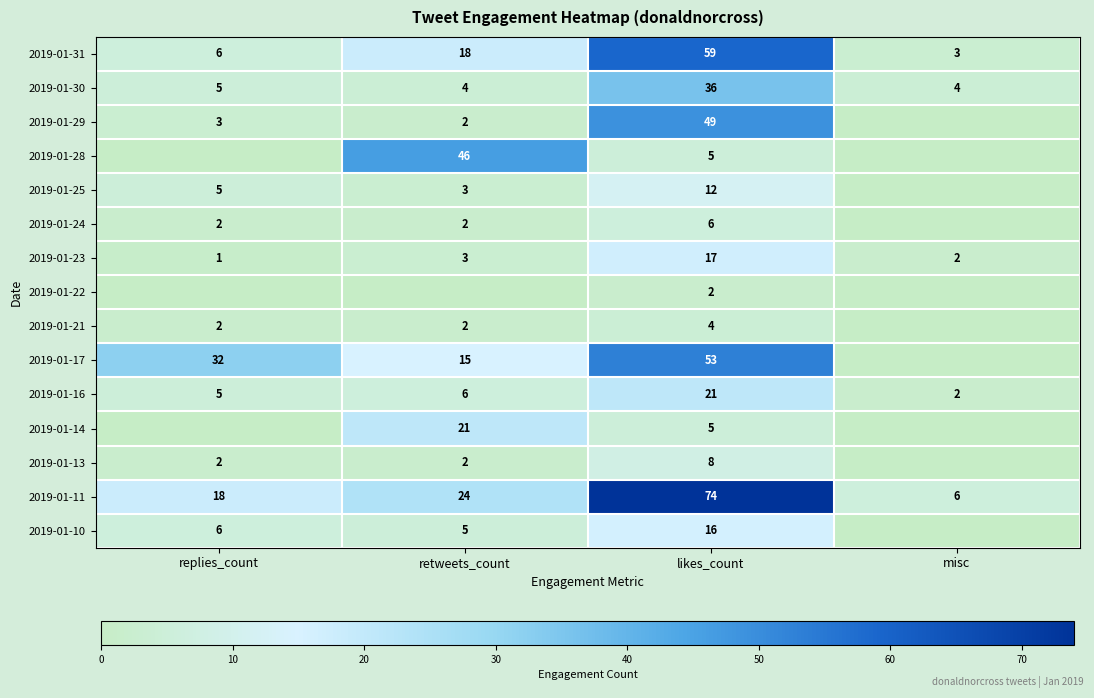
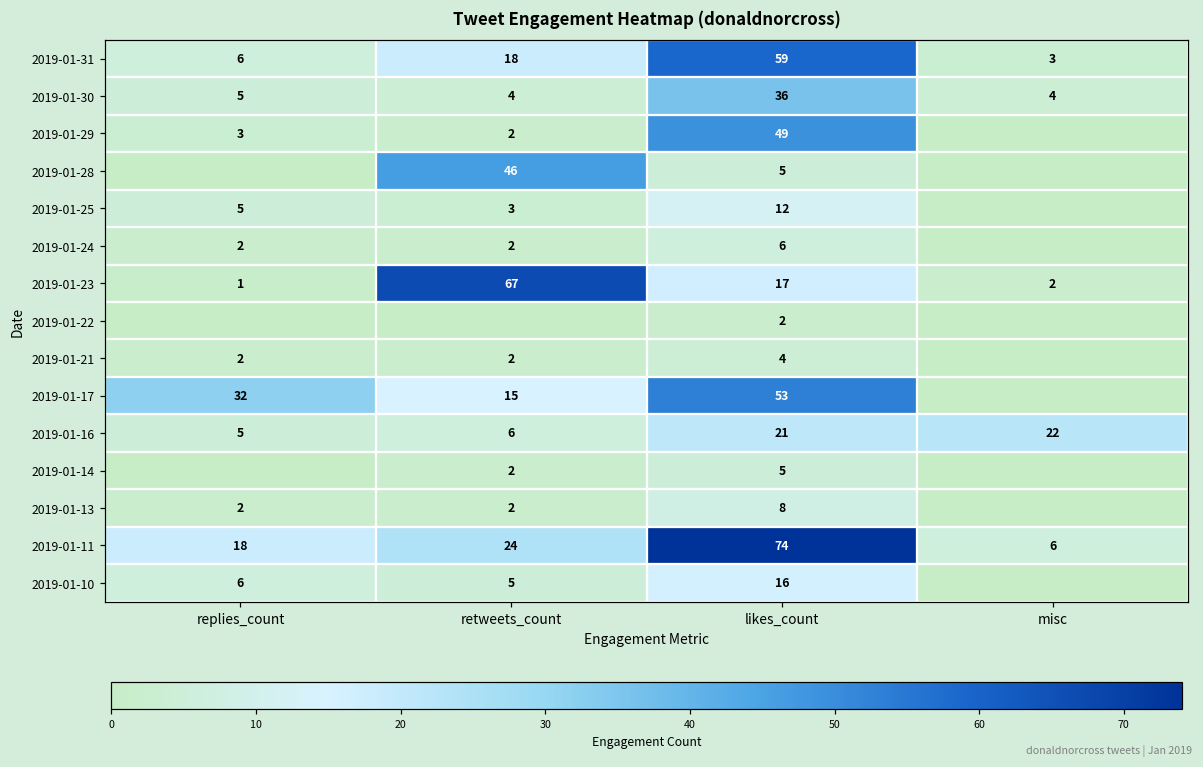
2019-01-23, retweets_count: 3 -> 67
2019-01-16, misc: 2 -> 22
2019-01-14, retweets_count: 21 -> 2
